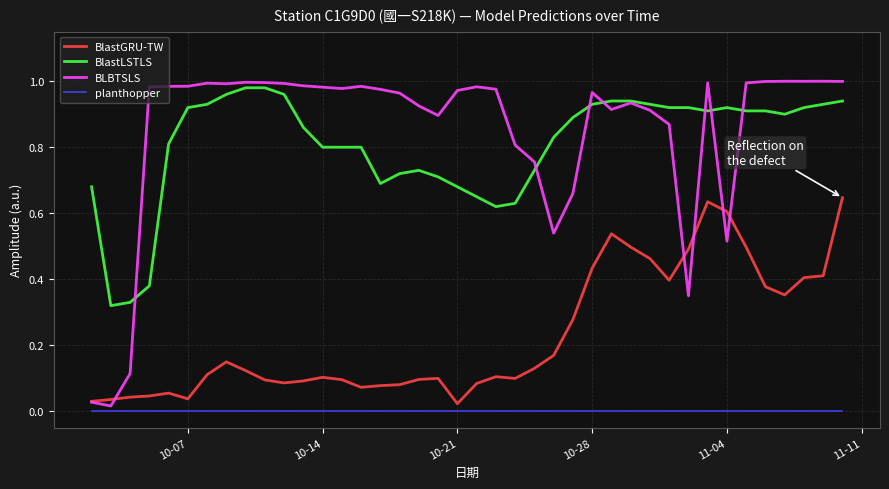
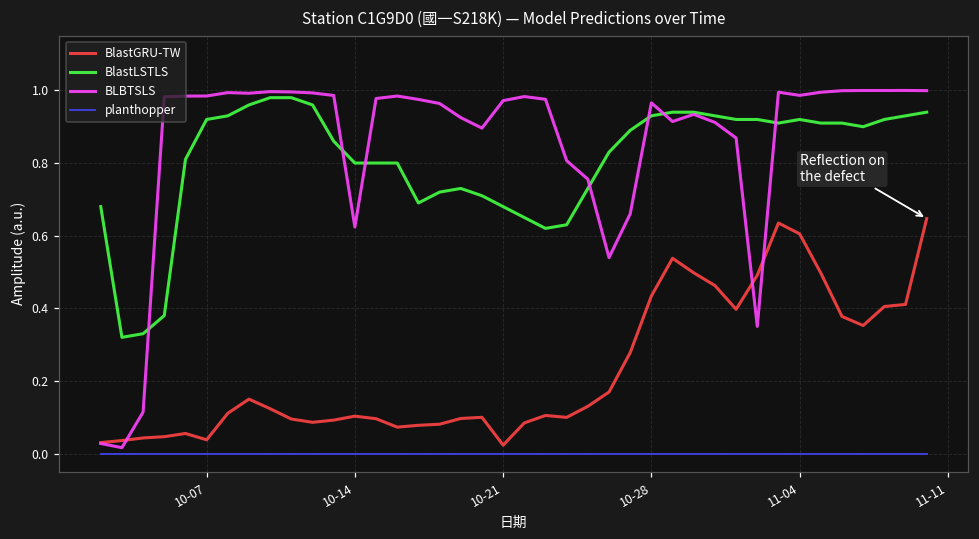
BLBTSLS, 10-14: 0.98 -> 0.62
BLBTSLS, 11-04: 0.52 -> 0.99
